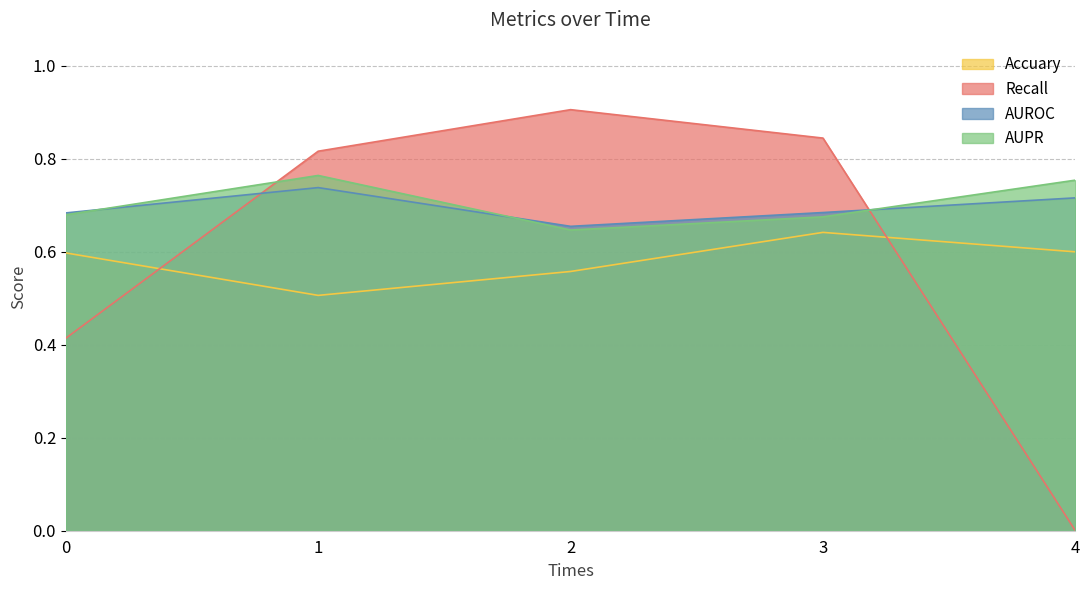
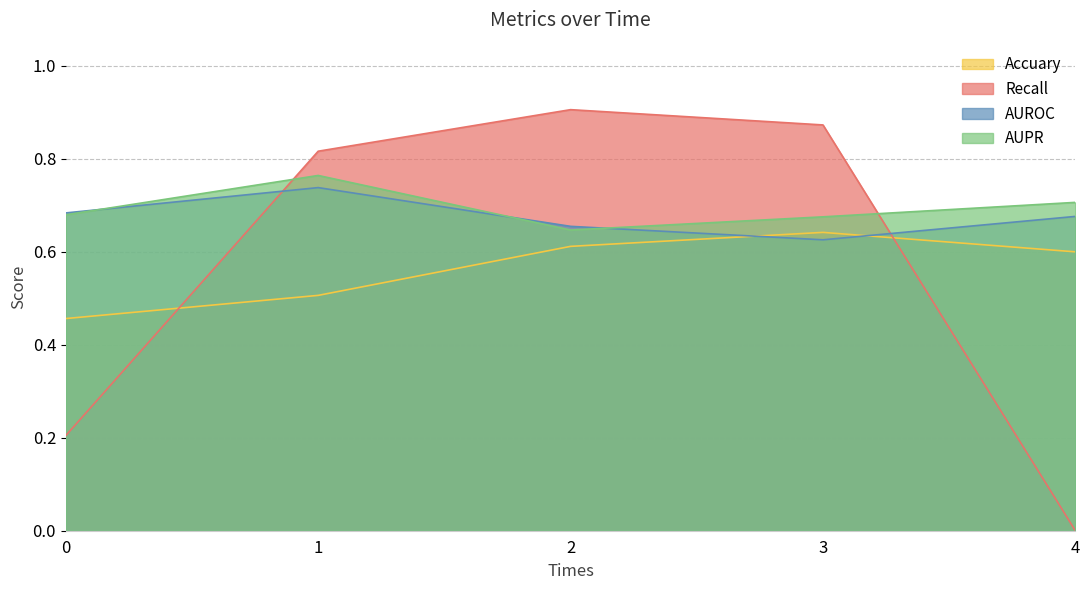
Accuary, 0: 0.60 -> 0.46
Recall, 0: 0.41 -> 0.20
Accuary, 2: 0.56 -> 0.61
Recall, 3: 0.84 -> 0.87
AUROC, 3: 0.68 -> 0.63
AUROC, 4: 0.72 -> 0.68
AUPR, 4: 0.75 -> 0.71
